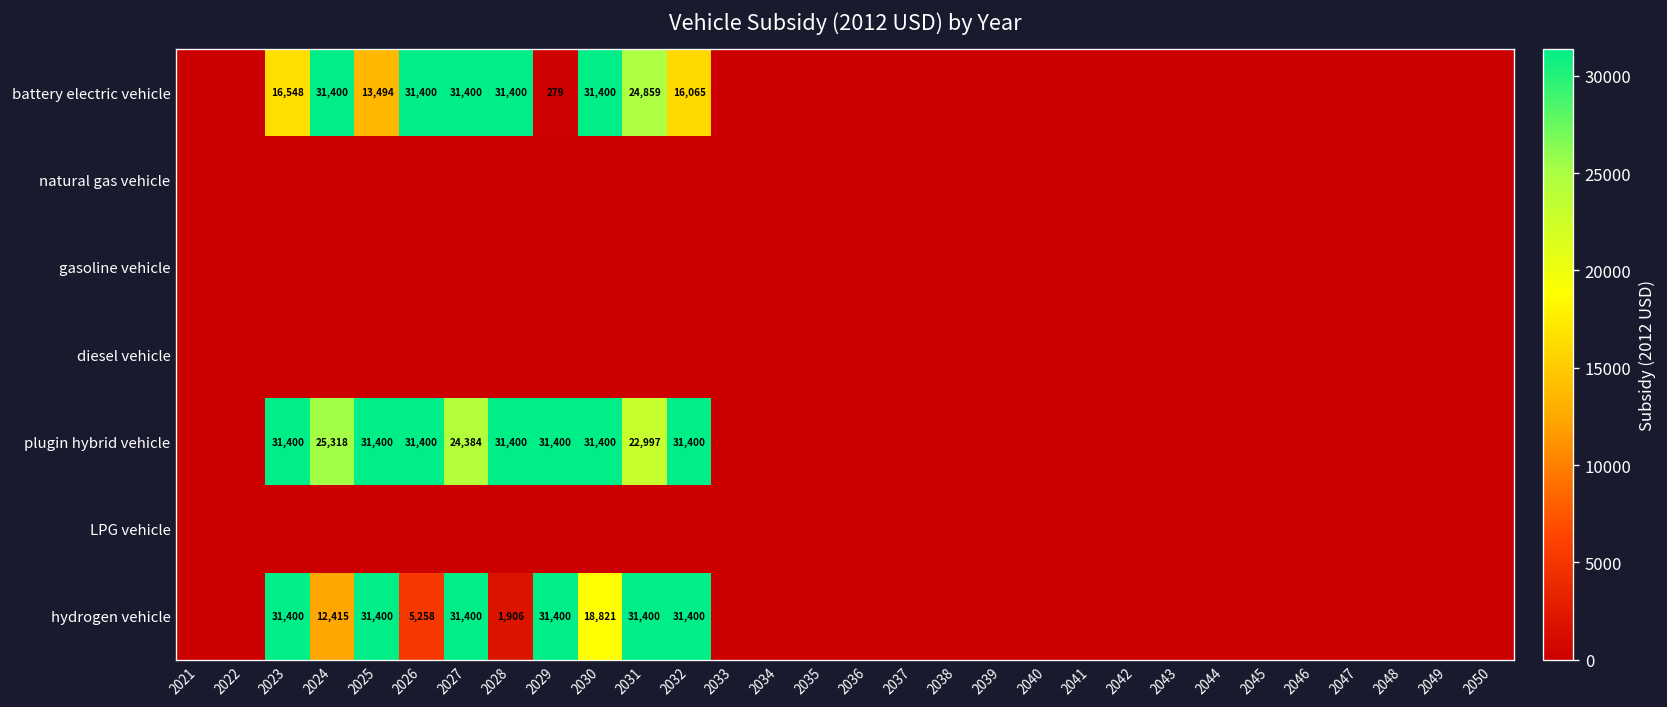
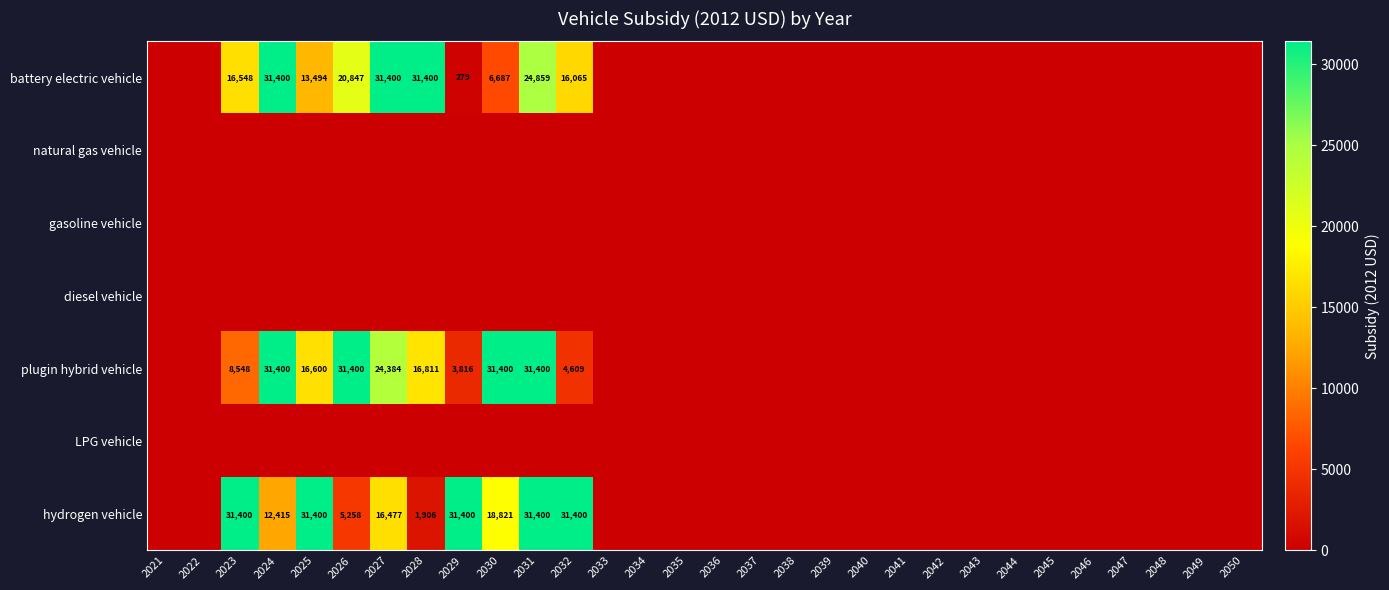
battery electric vehicle, 2026: 31,400 -> 20,847
battery electric vehicle, 2030: 31,400 -> 6,687
plugin hybrid vehicle, 2023: 31,400 -> 8,548
plugin hybrid vehicle, 2024: 25,318 -> 31,400
plugin hybrid vehicle, 2025: 31,400 -> 16,600
plugin hybrid vehicle, 2028: 31,400 -> 16,811
plugin hybrid vehicle, 2029: 31,400 -> 3,816
plugin hybrid vehicle, 2031: 22,997 -> 31,400
plugin hybrid vehicle, 2032: 31,400 -> 4,609
hydrogen vehicle, 2027: 31,400 -> 16,477
